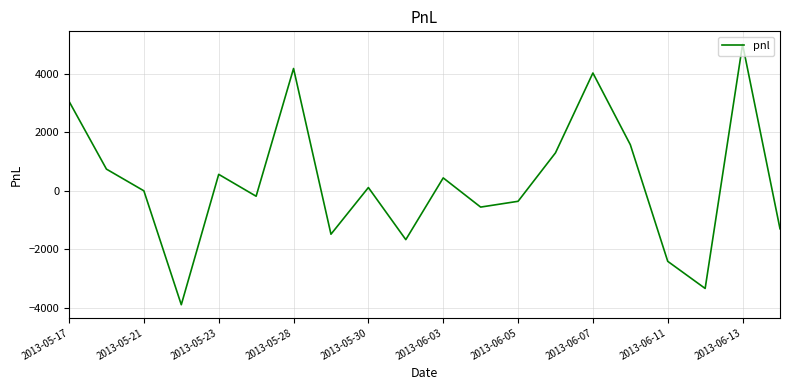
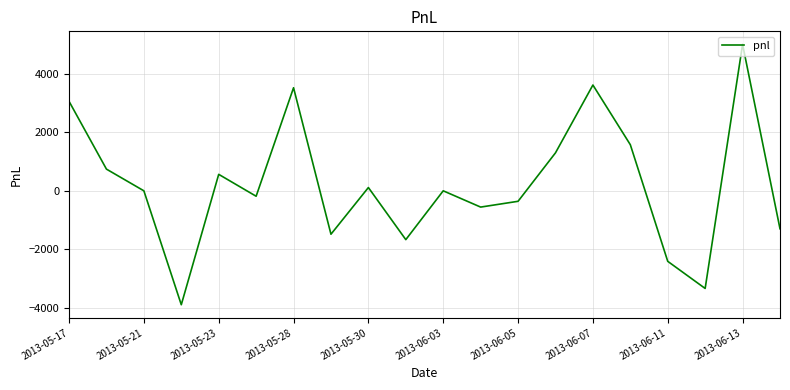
2013-05-28: 4200 -> 3500
2013-06-03: 400 -> 0
2013-06-07: 4000 -> 3600
